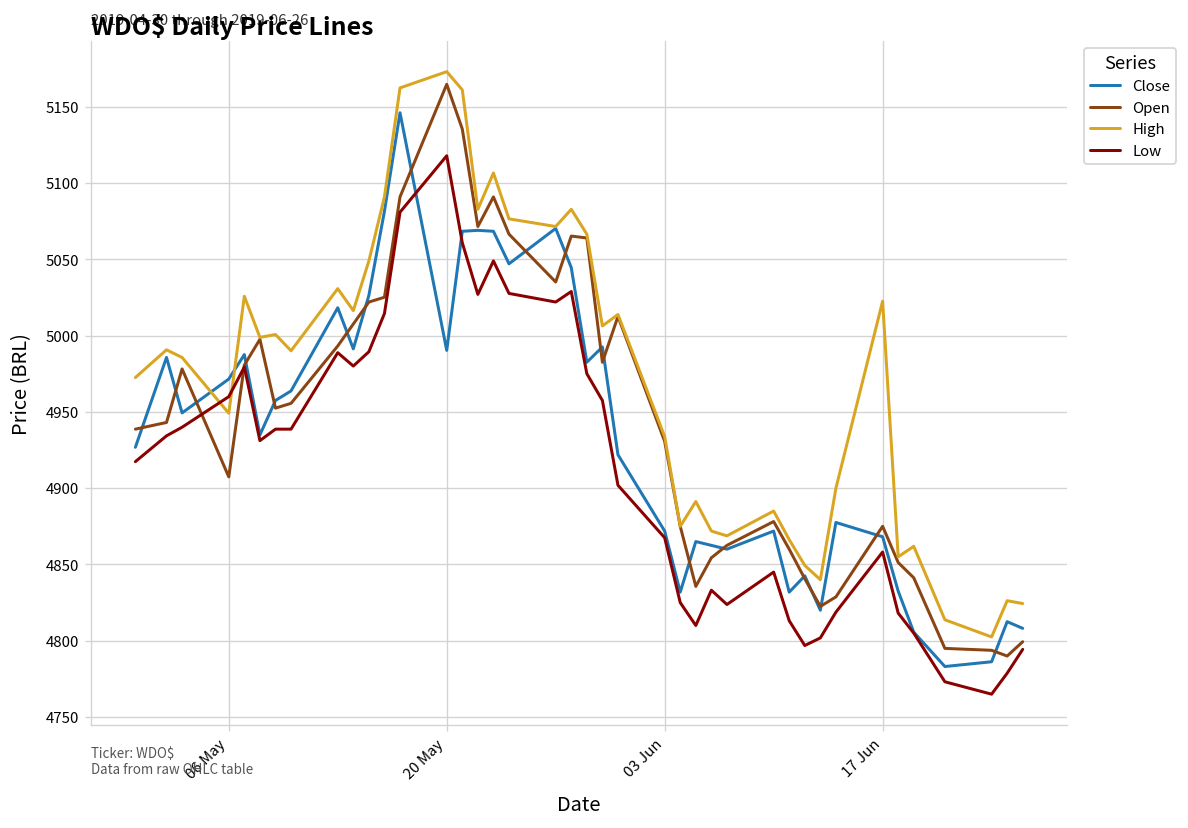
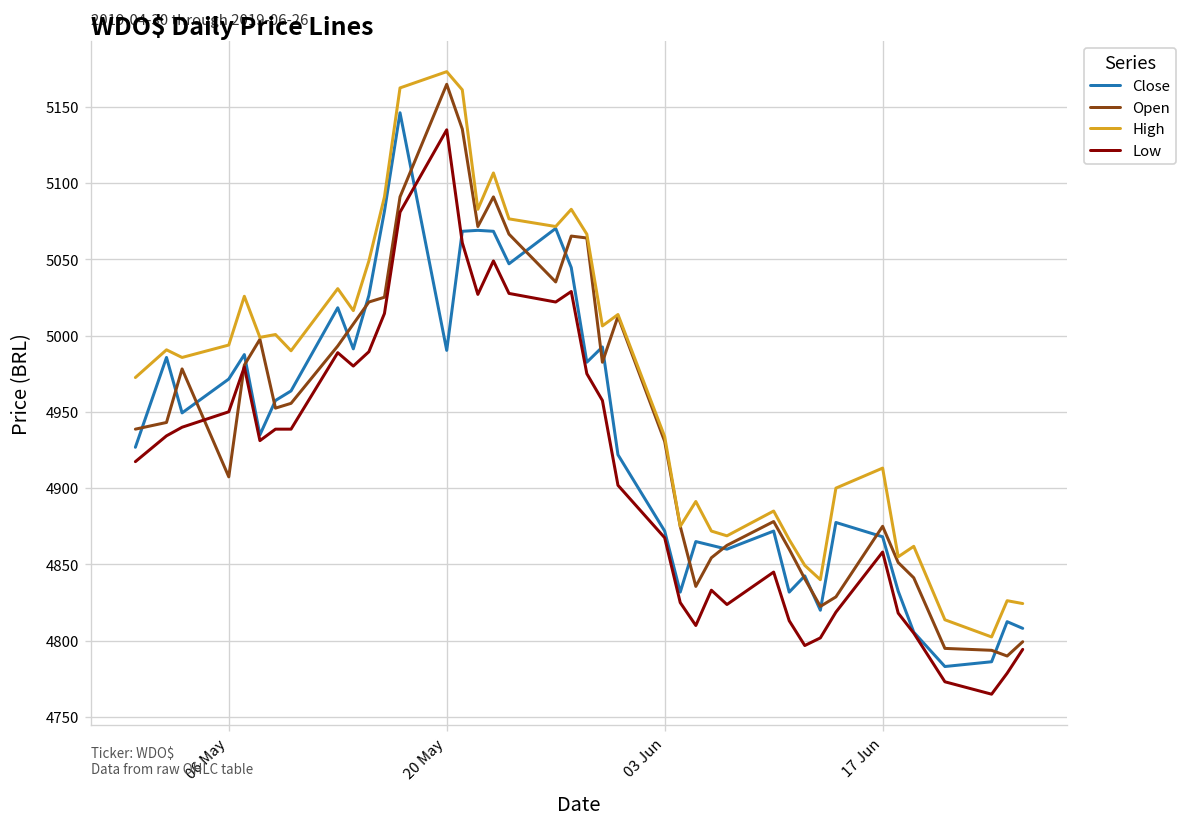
High, 06 May: 4949 -> 4994
Low, 06 May: 4960 -> 4950
Low, 20 May: 5118 -> 5135
High, 17 Jun: 5023 -> 4913
